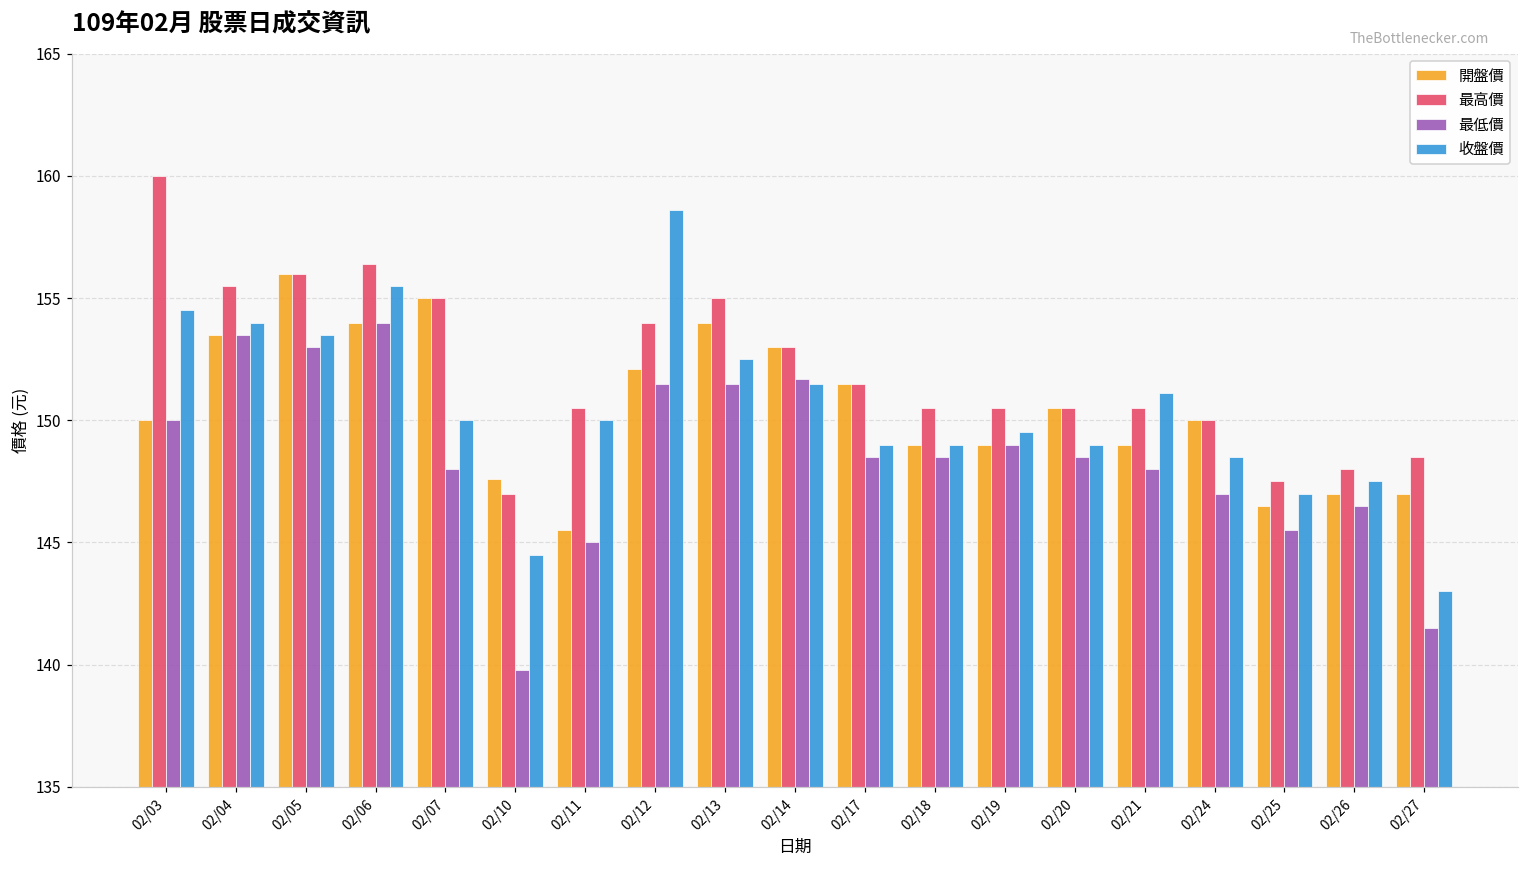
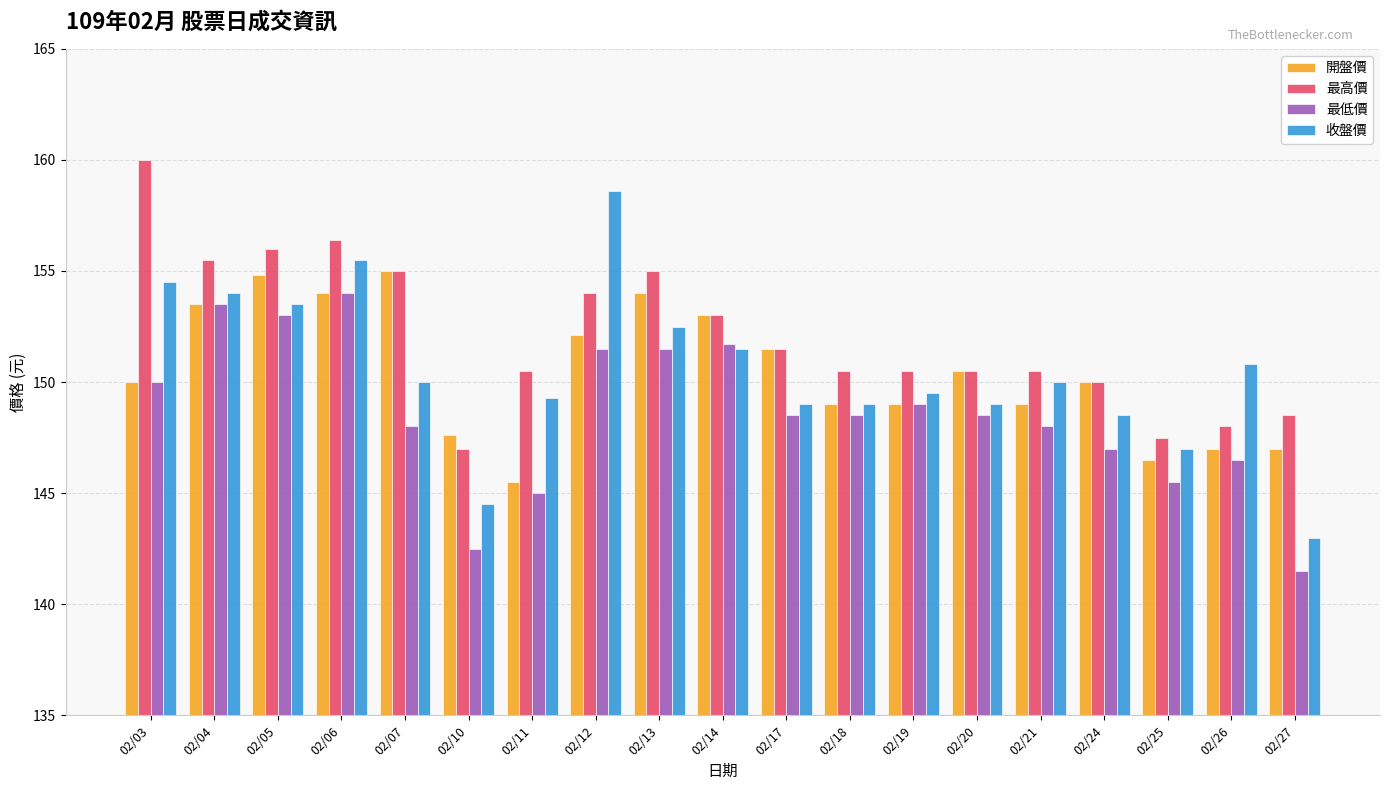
開盤價, 02/05: 156.0 -> 154.8
最低價, 02/10: 139.8 -> 142.5
收盤價, 02/11: 150.0 -> 149.3
收盤價, 02/21: 151.1 -> 150.0
收盤價, 02/26: 147.5 -> 150.8
